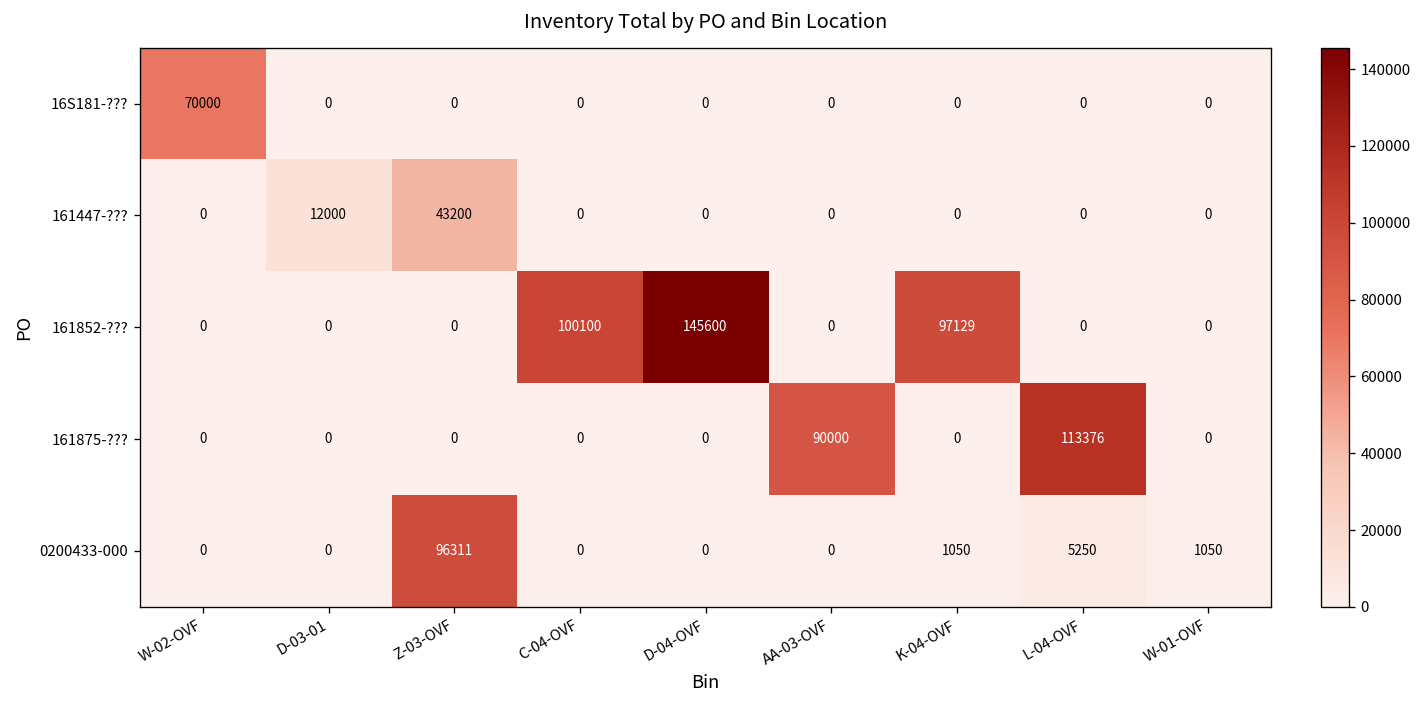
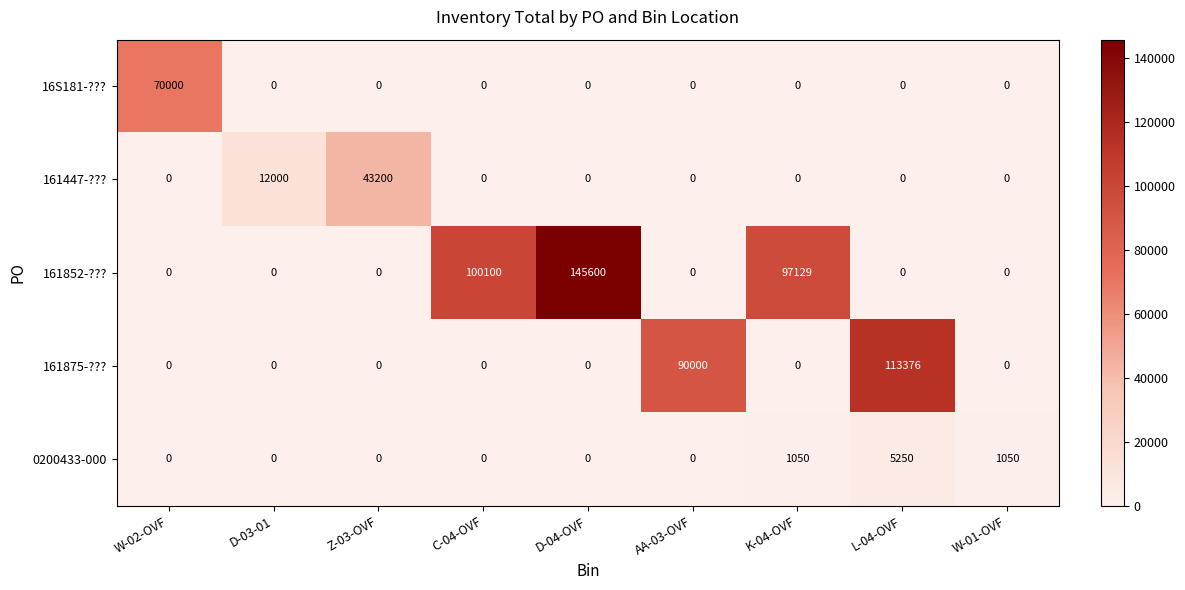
0200433-000, Z-03-OVF: 96311 -> 0
